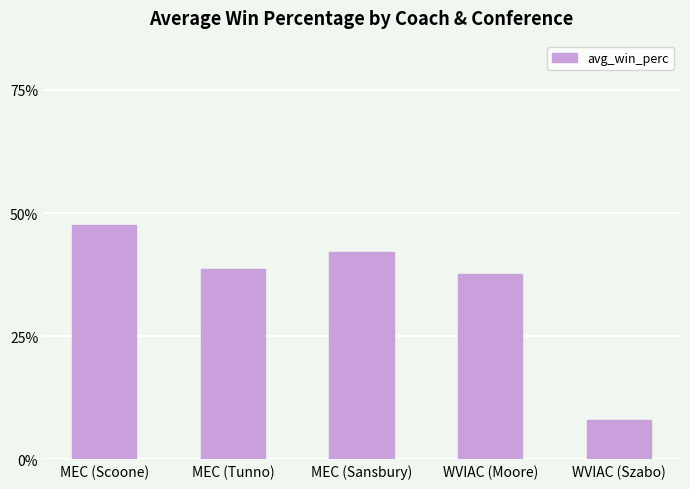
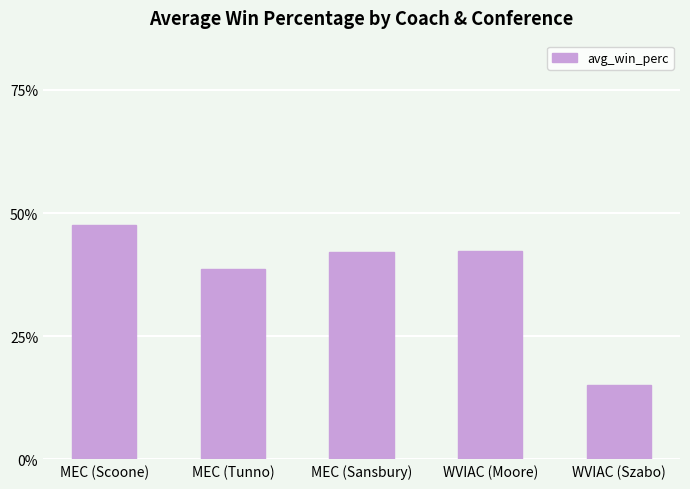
WVIAC (Moore): 38% -> 42%
WVIAC (Szabo): 8% -> 15%
